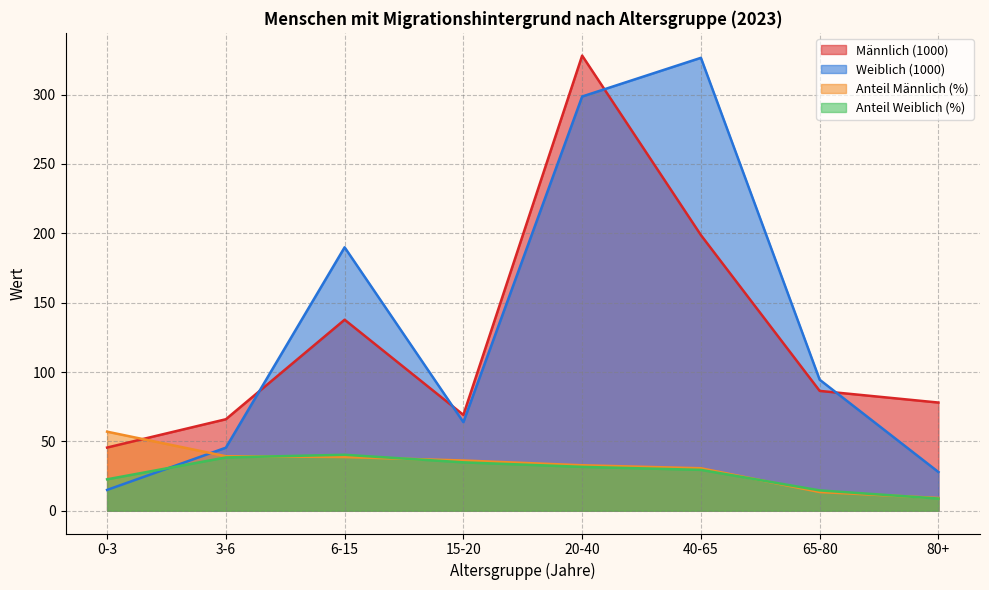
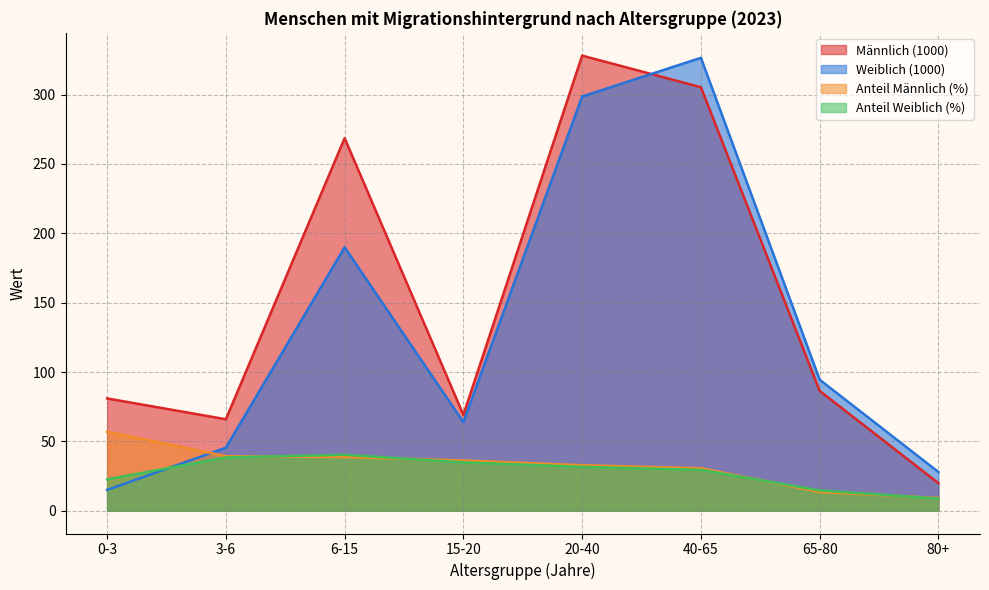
Männlich (1000), 0-3: 46 -> 81
Männlich (1000), 6-15: 138 -> 269
Männlich (1000), 40-65: 199 -> 305
Männlich (1000), 80+: 78 -> 20
